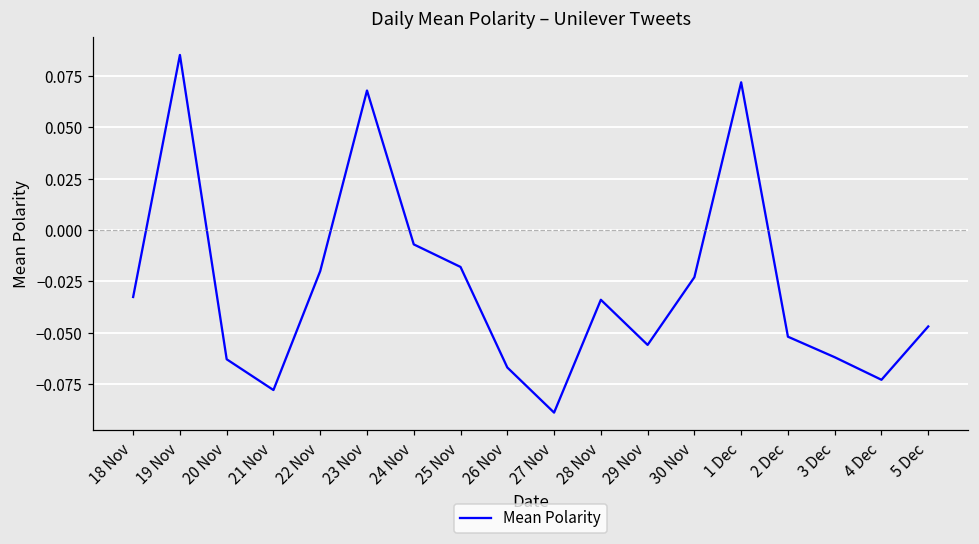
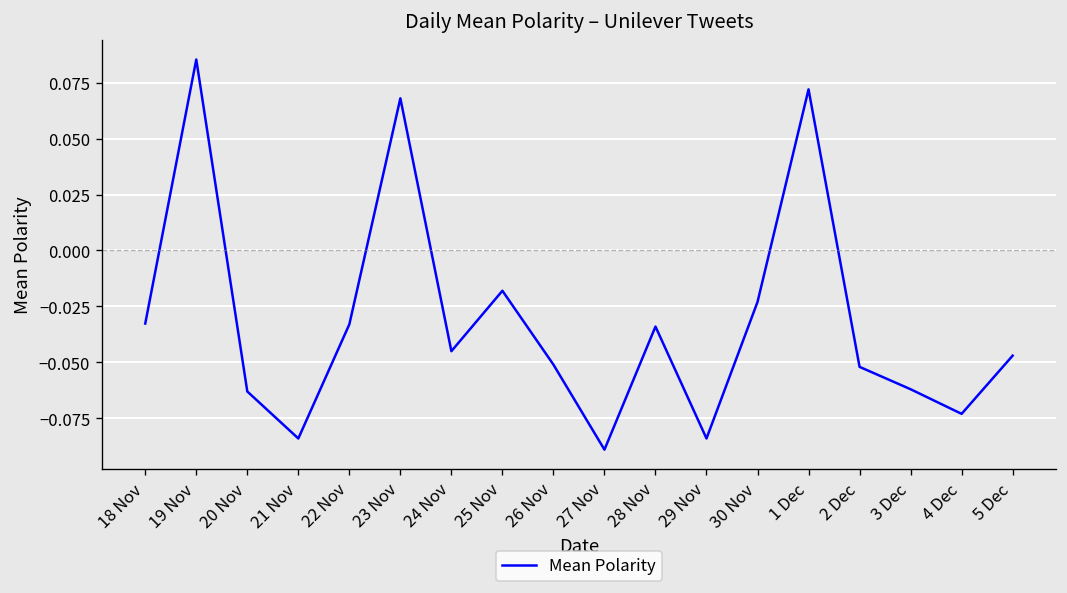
21 Nov: -0.078 -> -0.084
22 Nov: -0.020 -> -0.033
24 Nov: -0.007 -> -0.045
26 Nov: -0.067 -> -0.051
29 Nov: -0.056 -> -0.084
